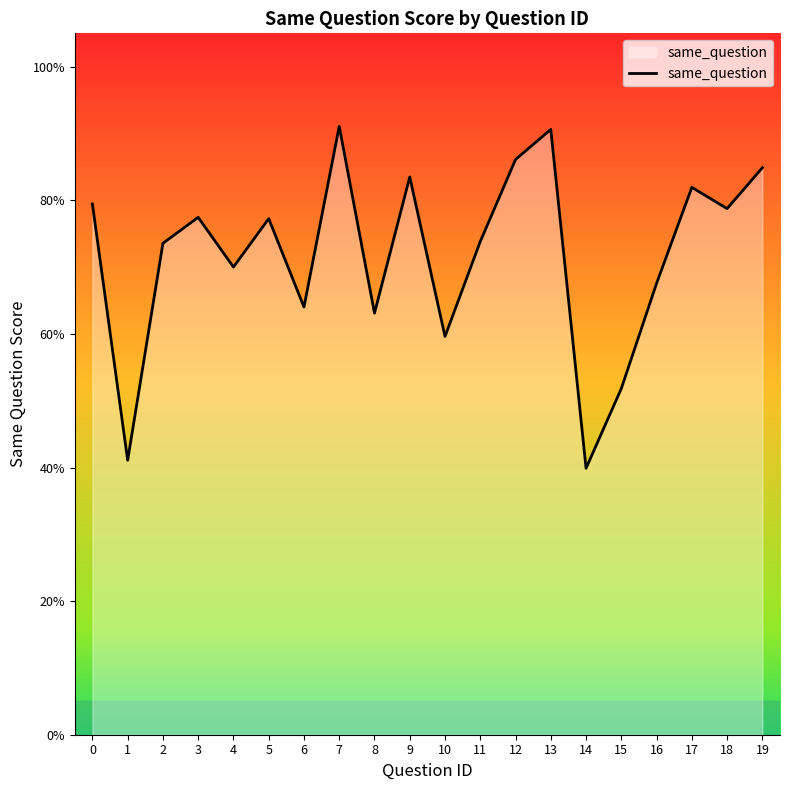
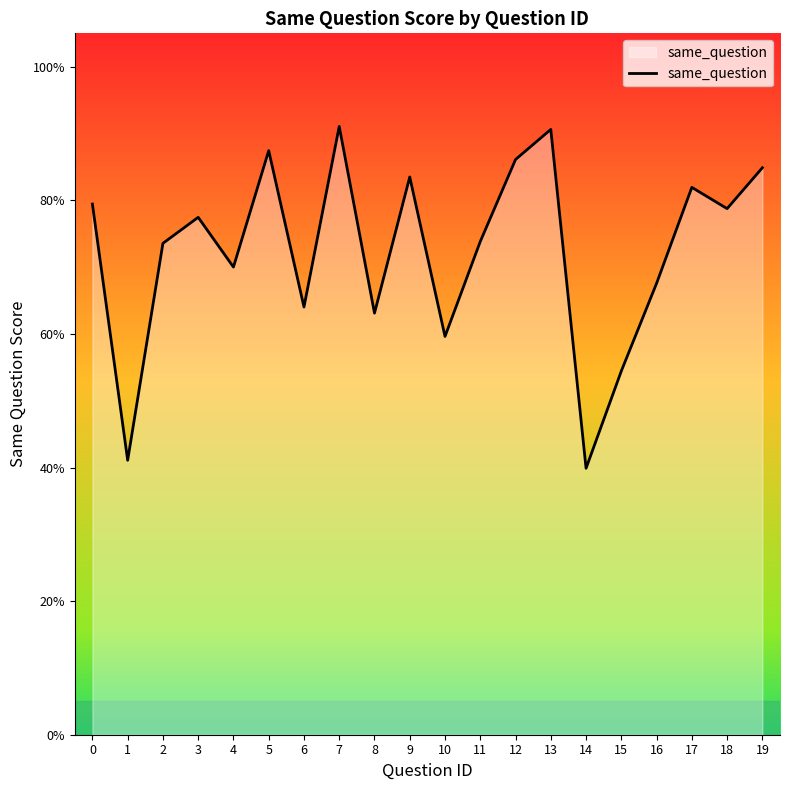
5: 77% -> 87%
15: 52% -> 54%
